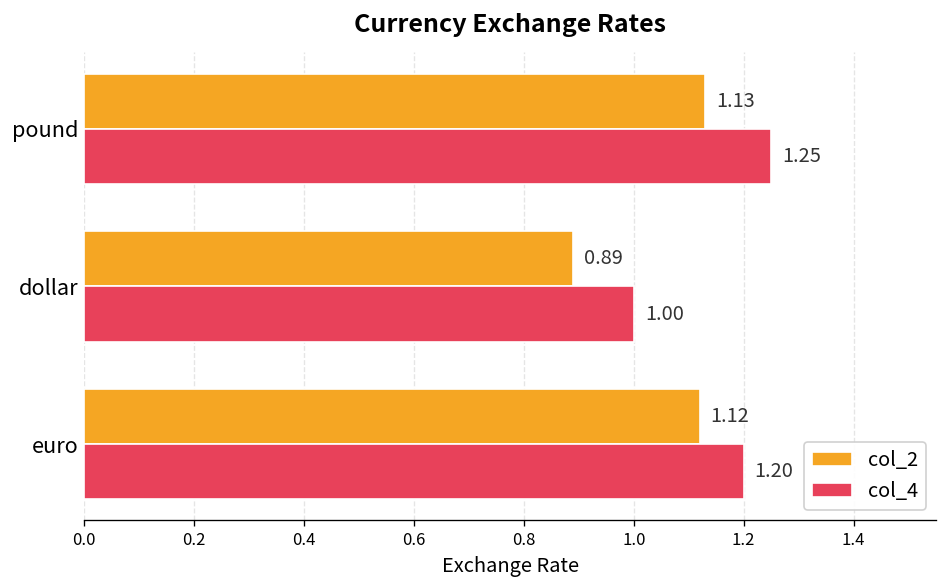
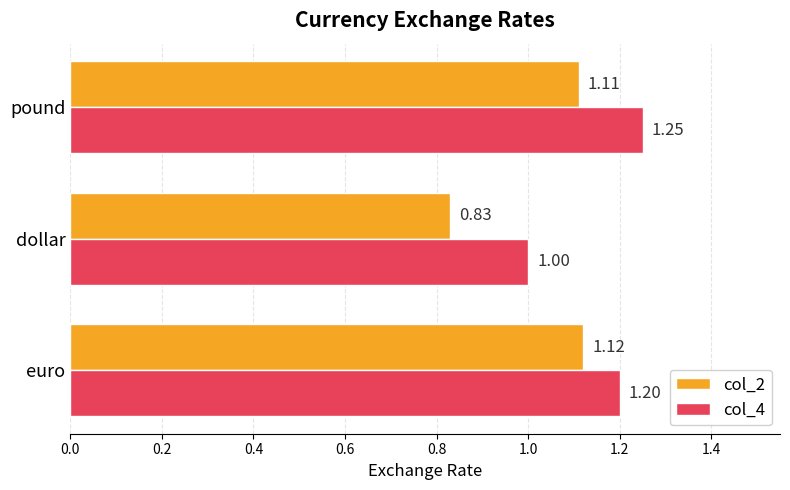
col_2, pound: 1.13 -> 1.11
col_2, dollar: 0.89 -> 0.83
